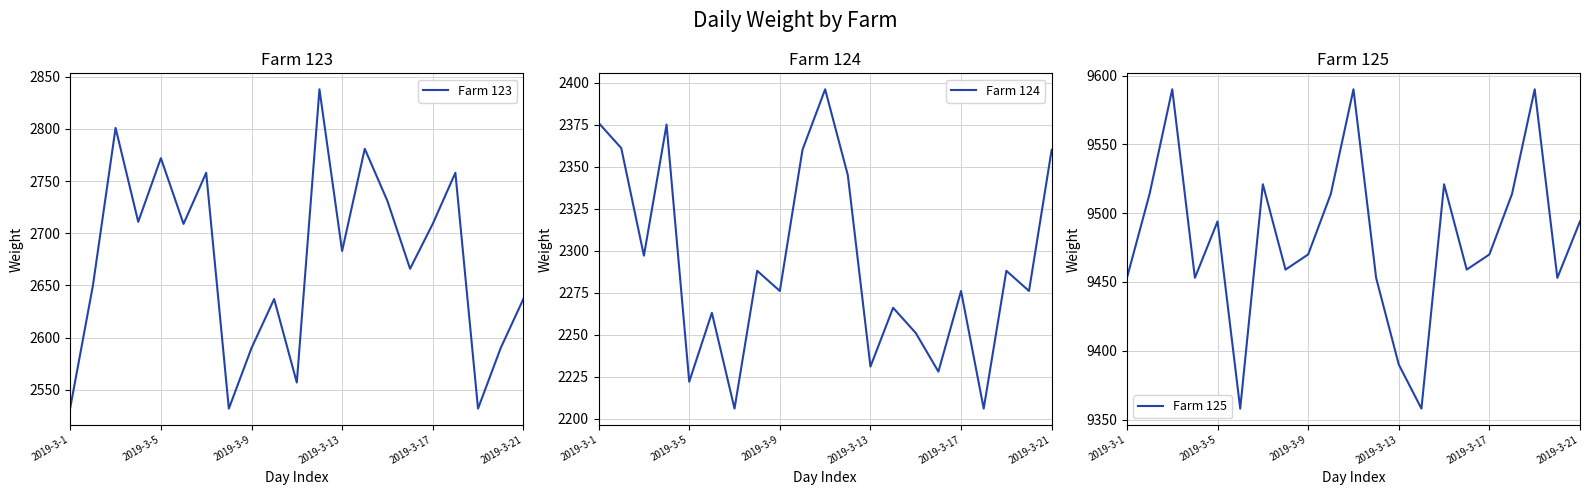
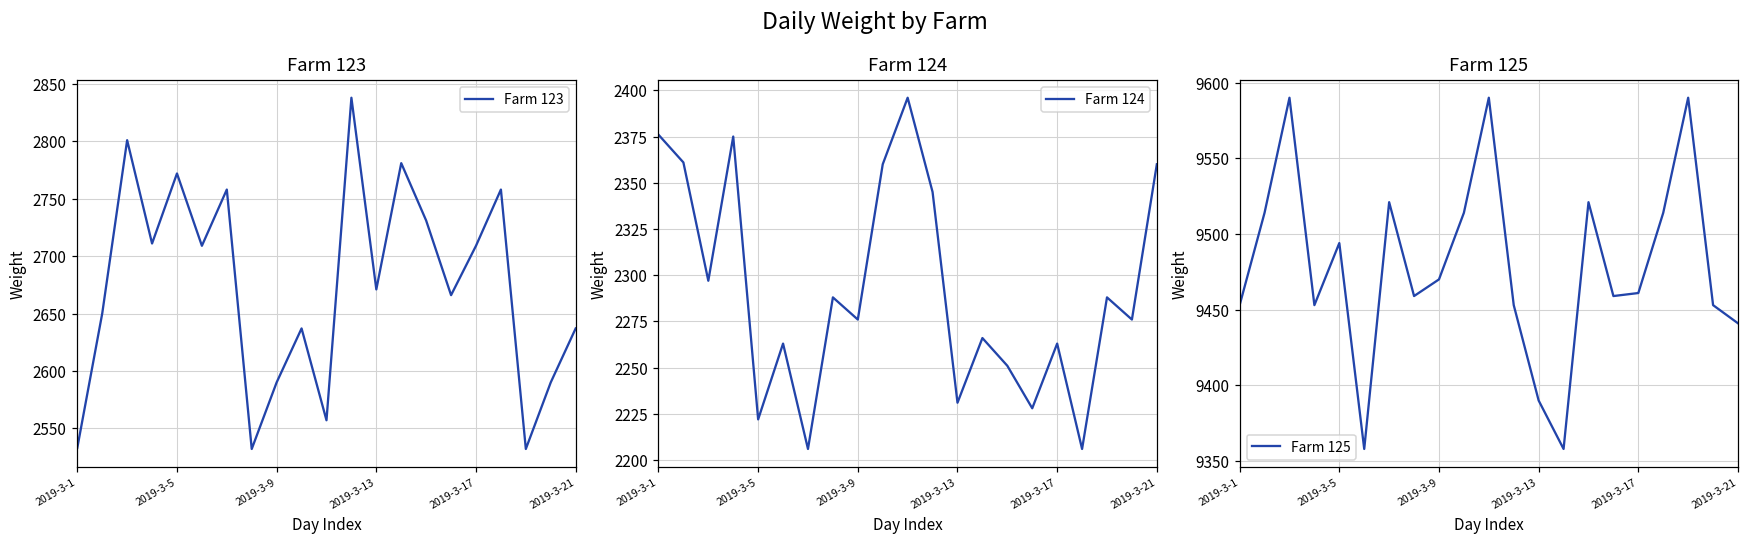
Farm 123, 2019-3-13: 2683 -> 2671
Farm 124, 2019-3-17: 2276 -> 2263
Farm 125, 2019-3-17: 9470 -> 9461
Farm 125, 2019-3-21: 9494 -> 9441
